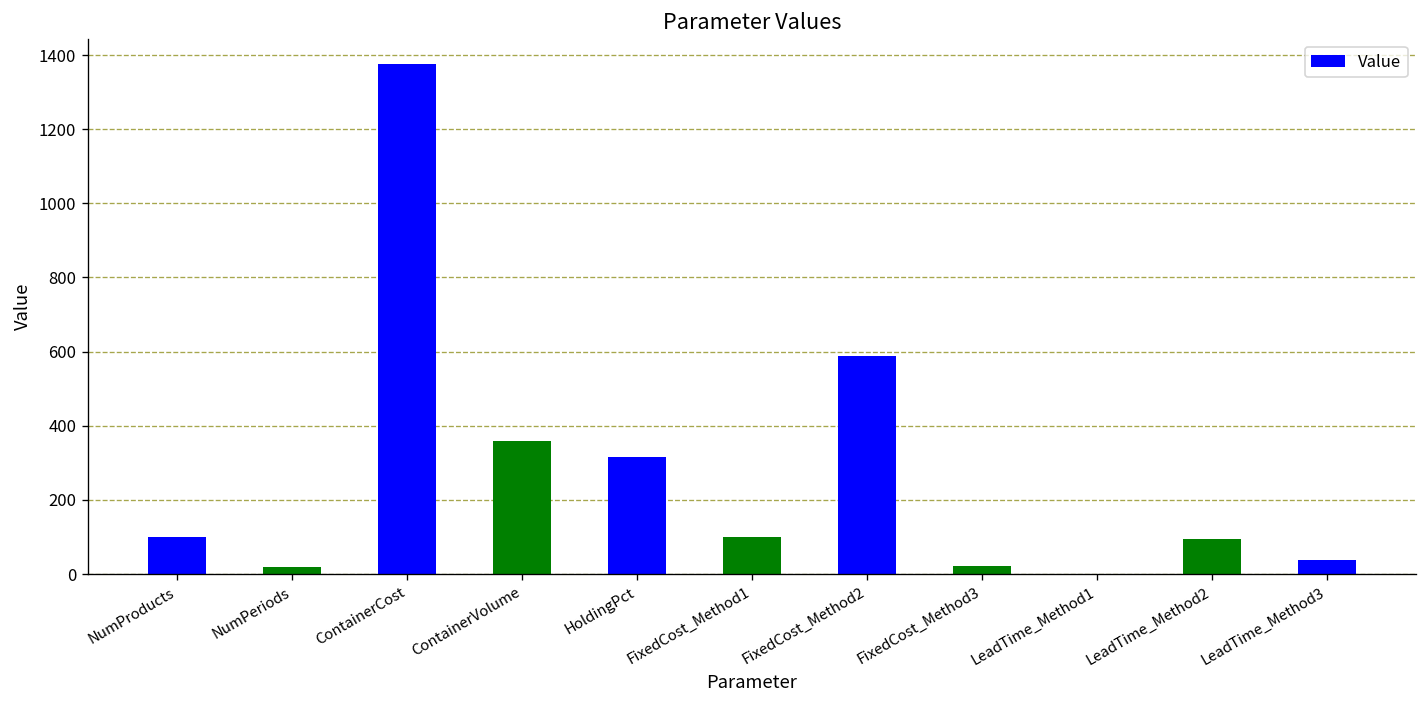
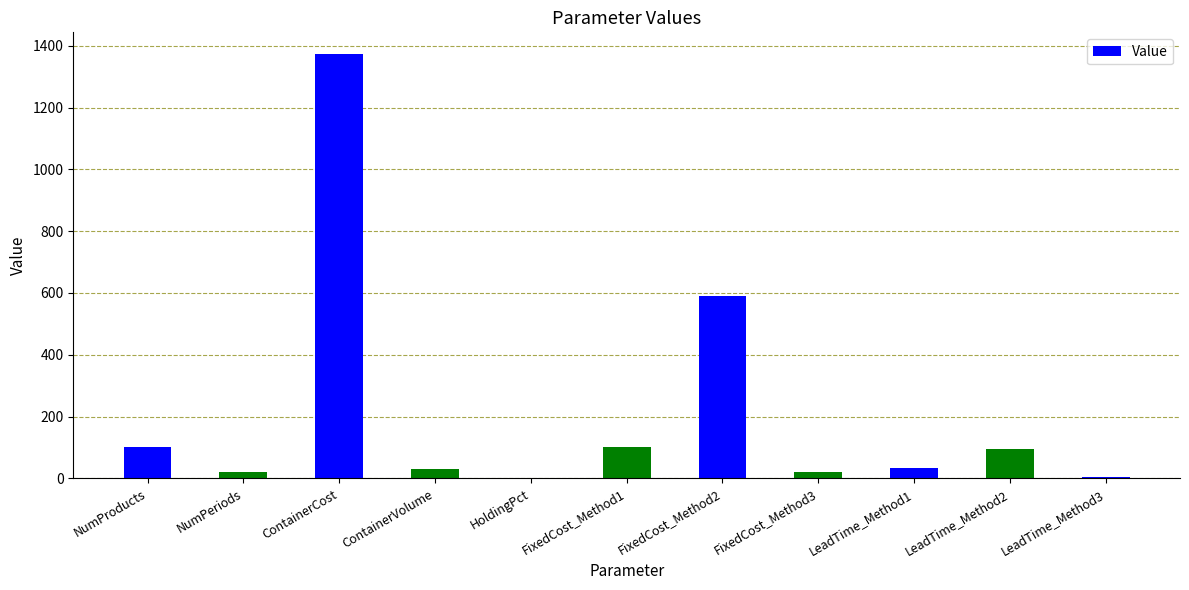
ContainerVolume: 360 -> 30
HoldingPct: 310 -> 0
LeadTime_Method1: 0 -> 30
LeadTime_Method3: 40 -> 0
